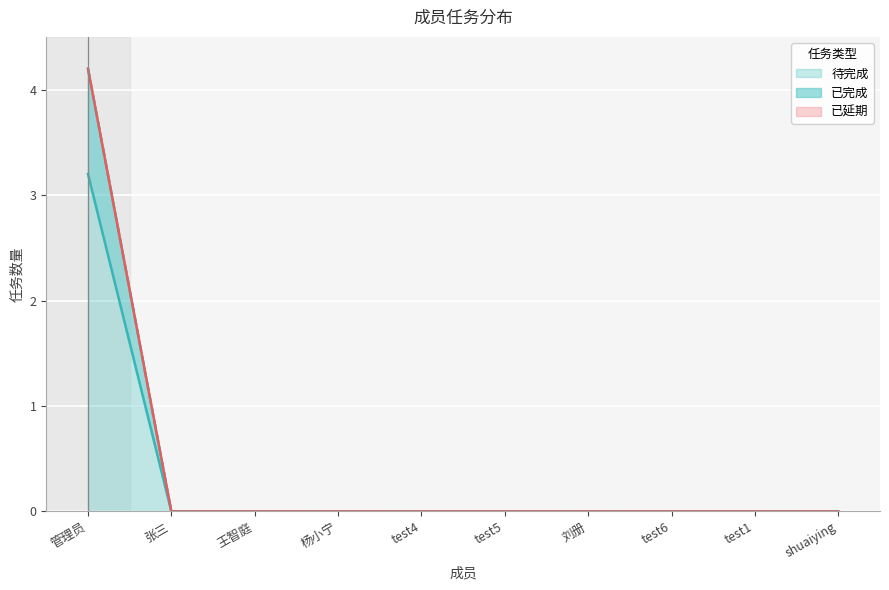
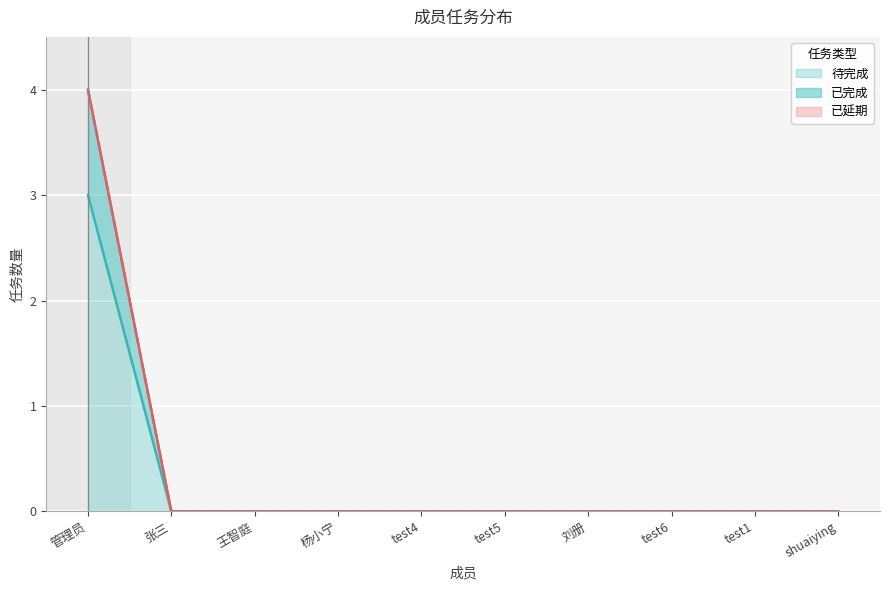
待完成, 管理员: 3.2 -> 3.0
